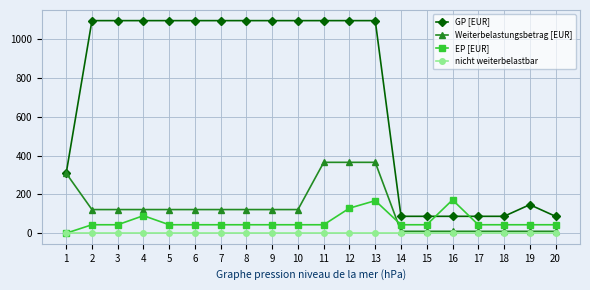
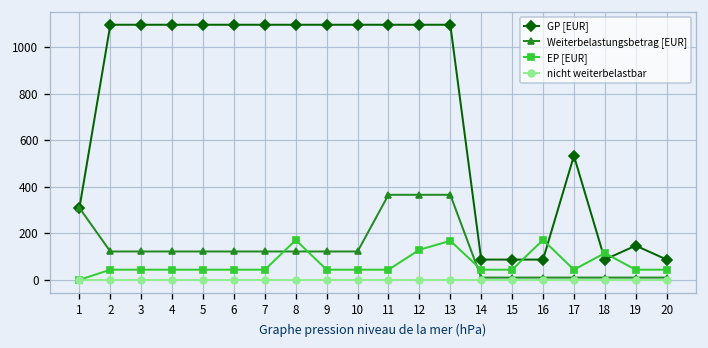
EP [EUR], 4: 90 -> 40
EP [EUR], 8: 40 -> 170
GP [EUR], 17: 90 -> 530
EP [EUR], 18: 40 -> 110
